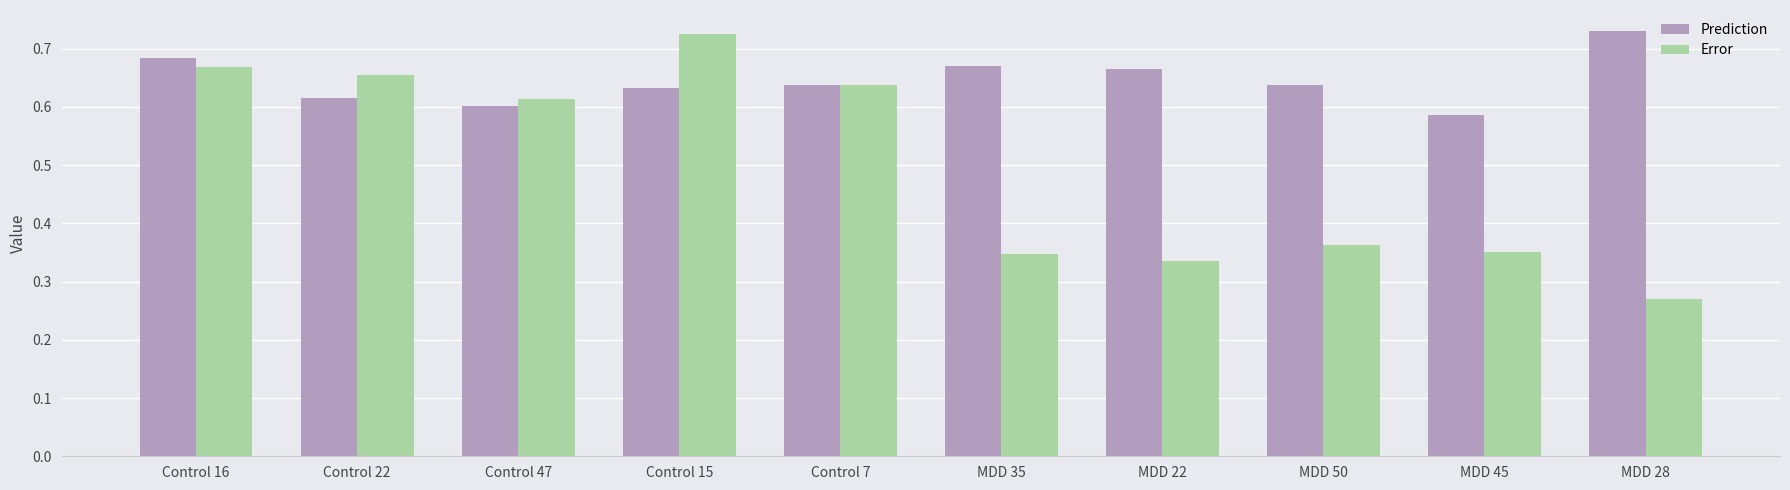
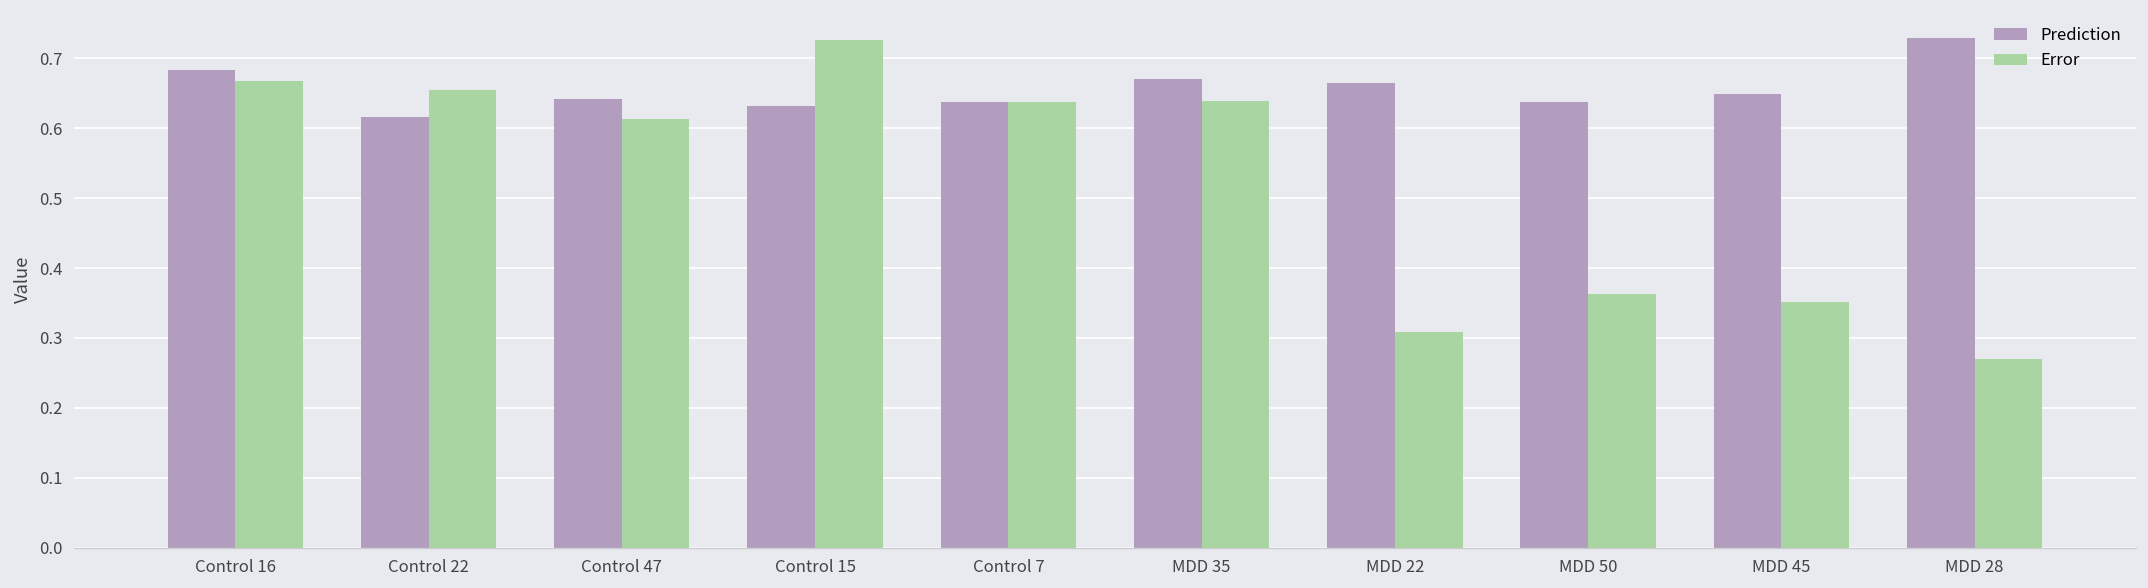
Prediction, Control 47: 0.60 -> 0.64
Error, MDD 35: 0.35 -> 0.64
Error, MDD 22: 0.34 -> 0.31
Prediction, MDD 45: 0.59 -> 0.65
